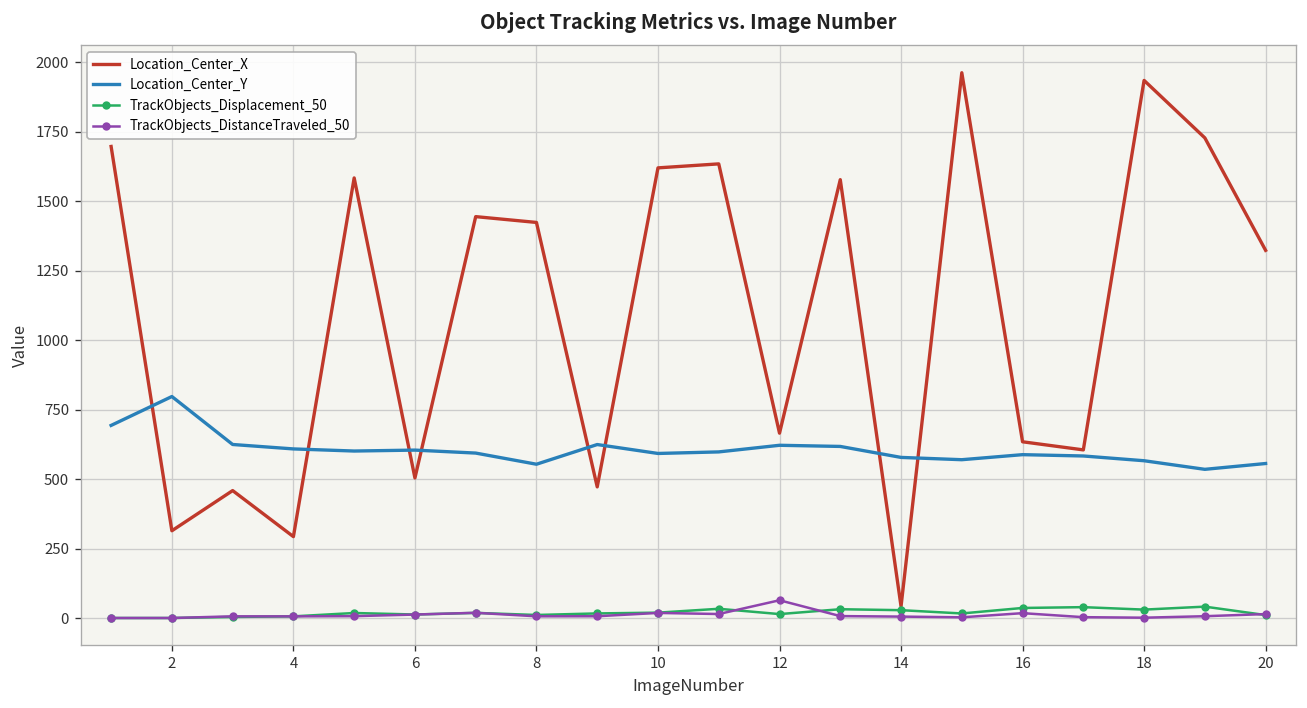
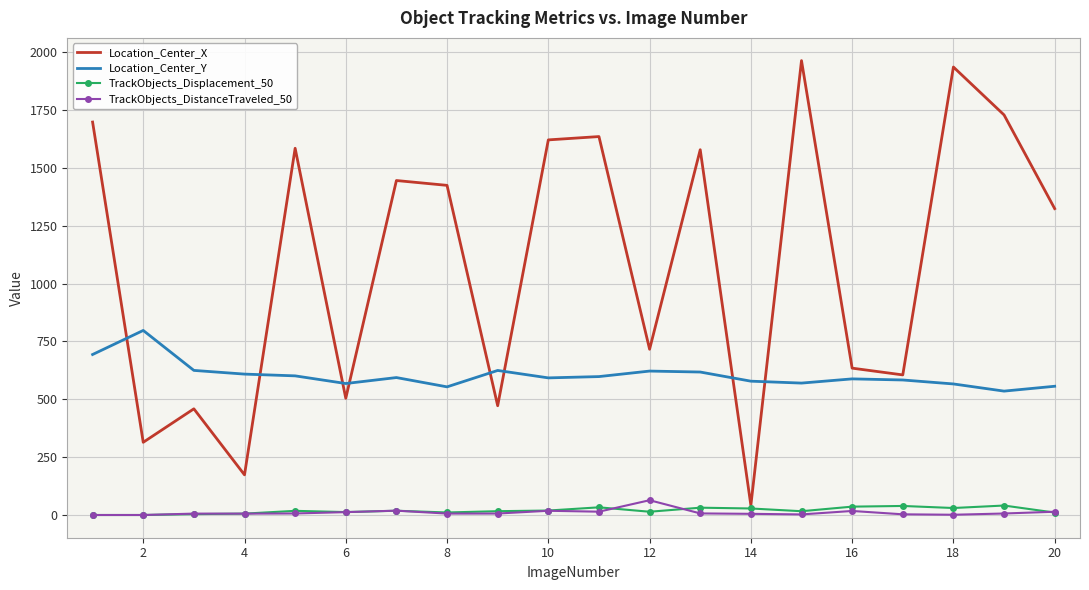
Location_Center_X, 4: 290 -> 170
Location_Center_Y, 6: 600 -> 570
Location_Center_X, 12: 670 -> 720
